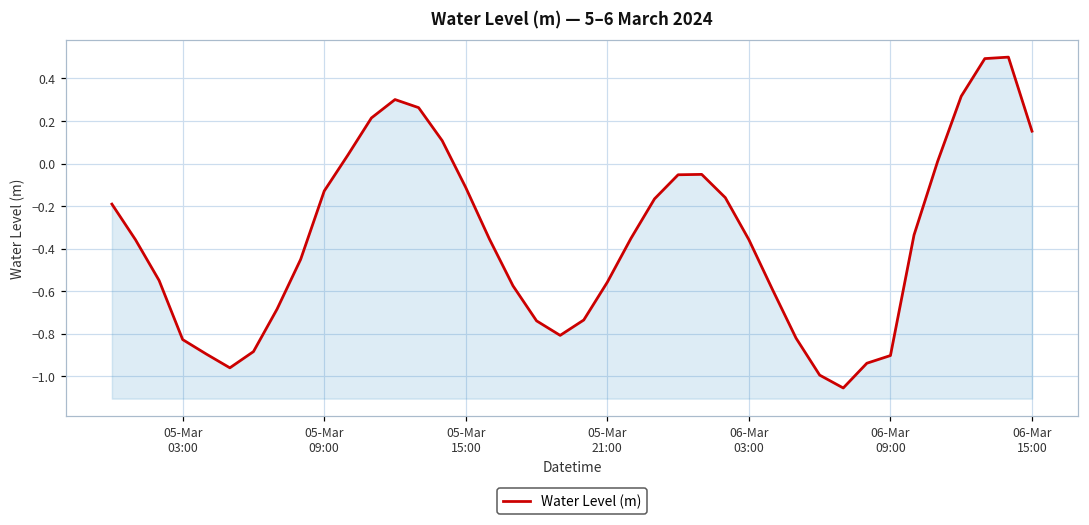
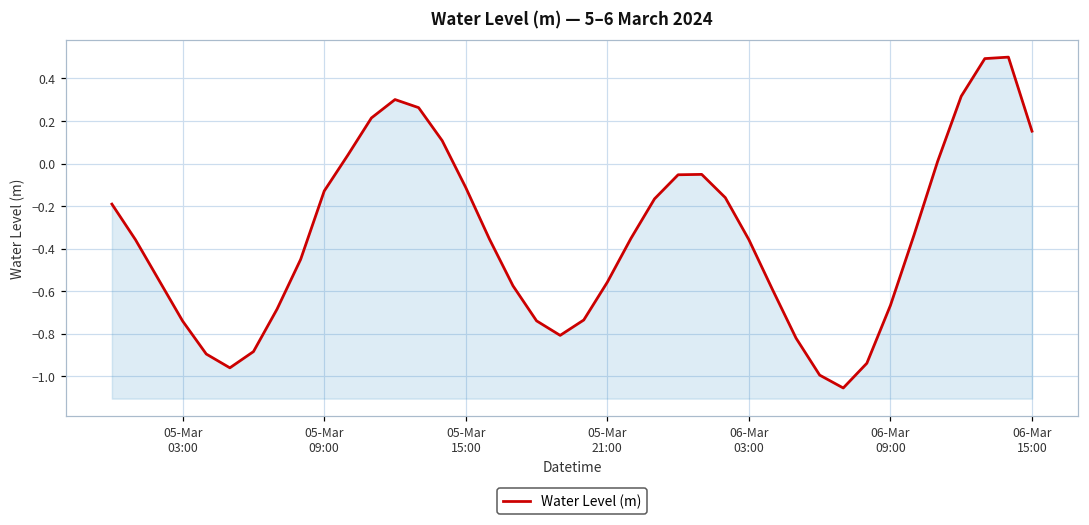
05-Mar 03:00: -0.83 -> -0.74
06-Mar 09:00: -0.90 -> -0.67
